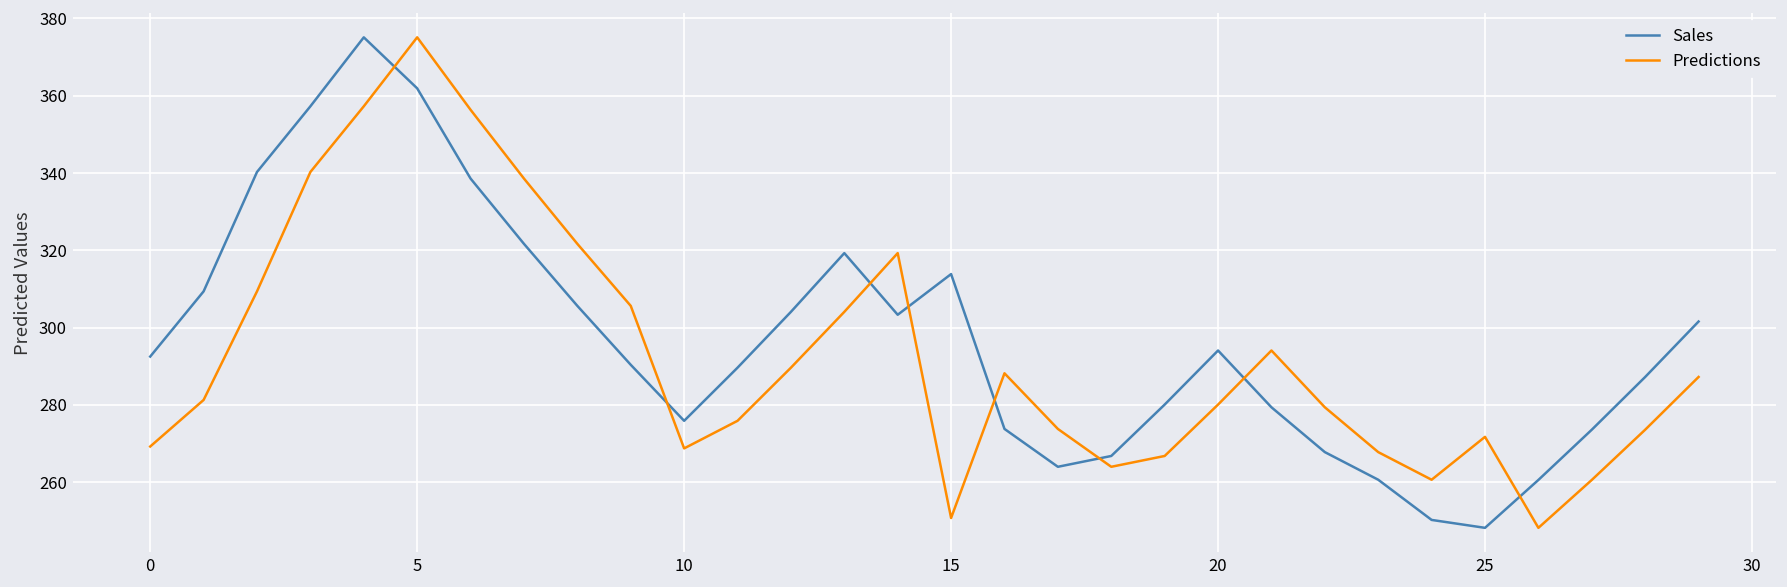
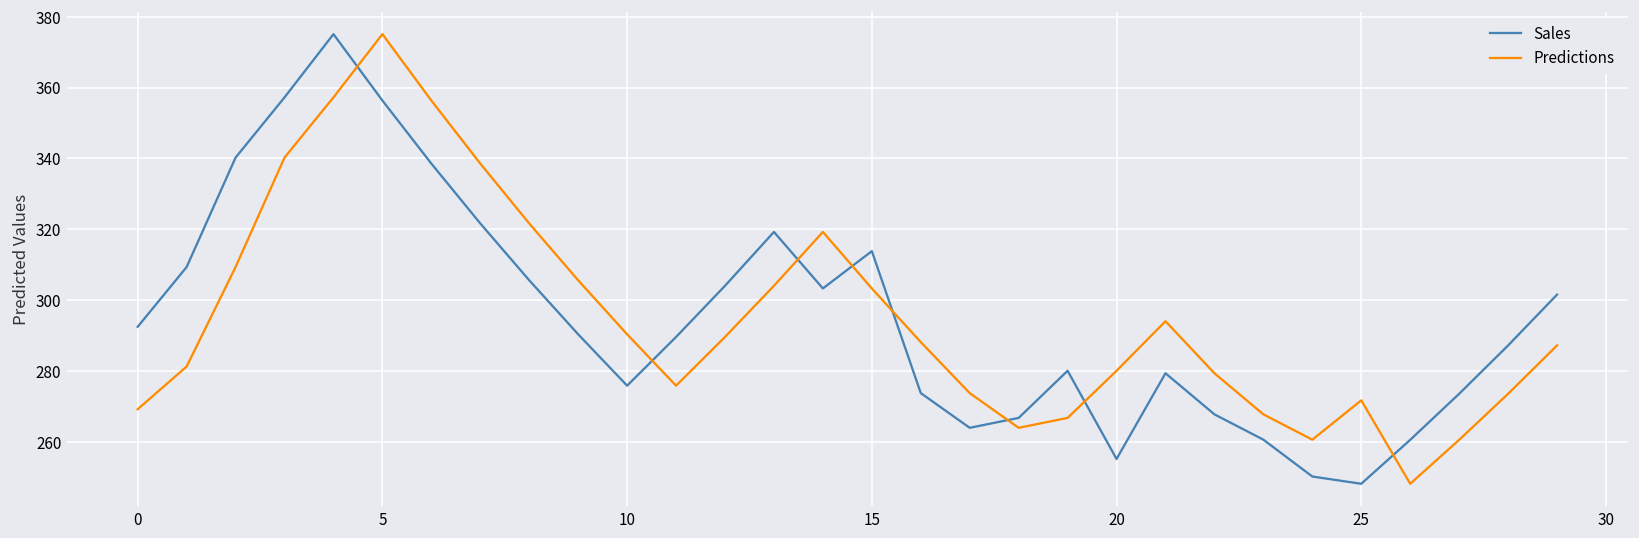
Sales, 5: 362 -> 356
Predictions, 10: 269 -> 290
Predictions, 15: 251 -> 303
Sales, 20: 294 -> 255
